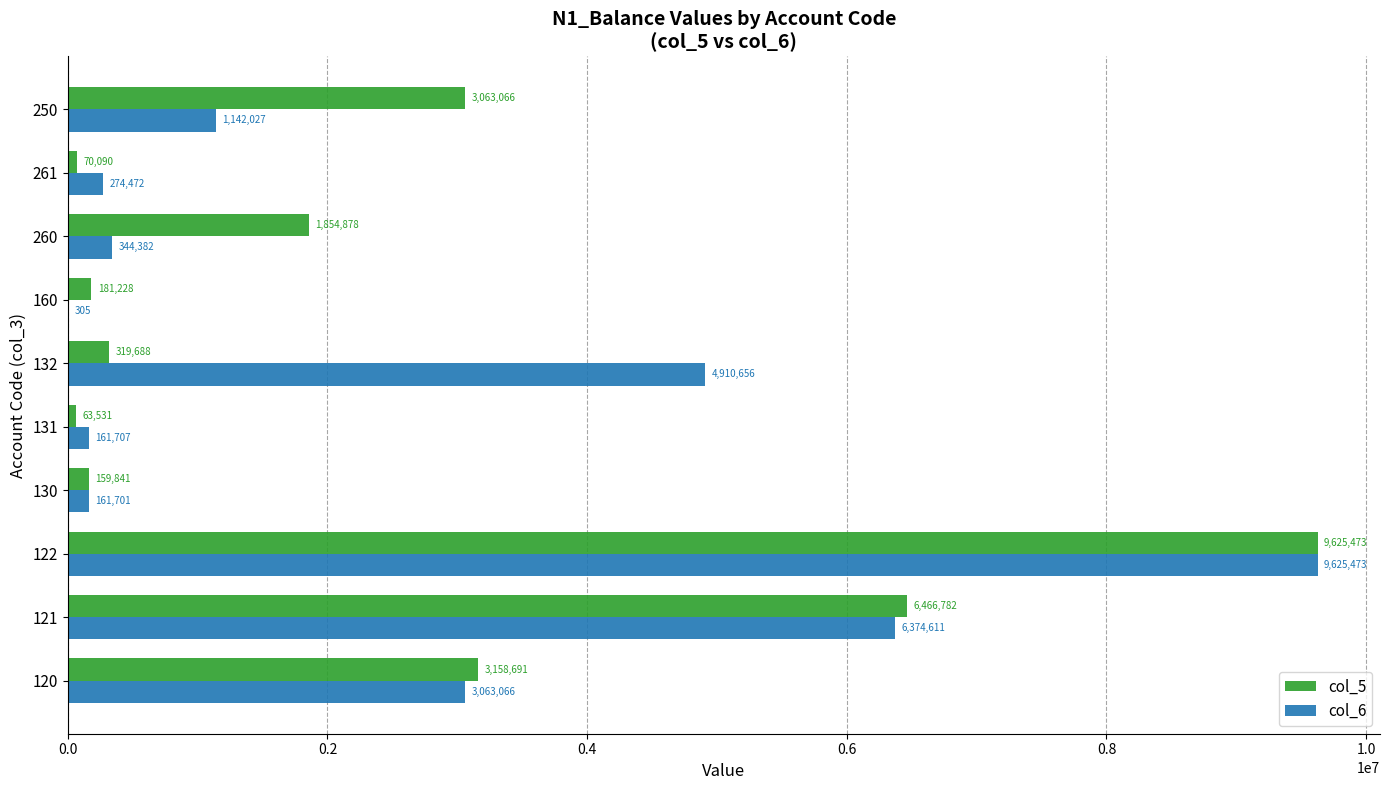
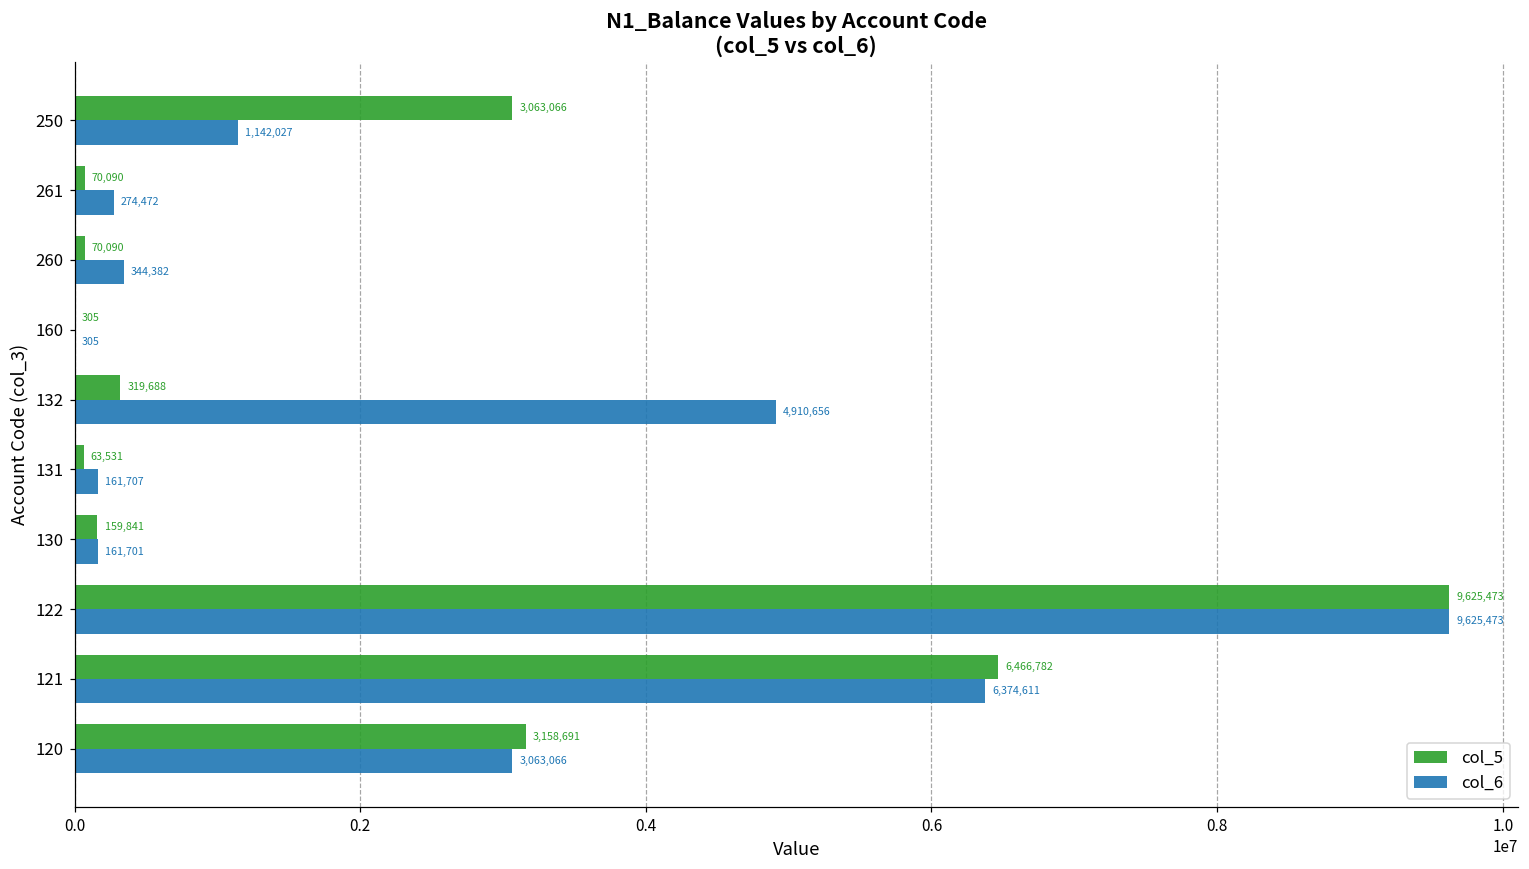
col_5, 260: 1,854,878 -> 70,090
col_5, 160: 181,228 -> 305
